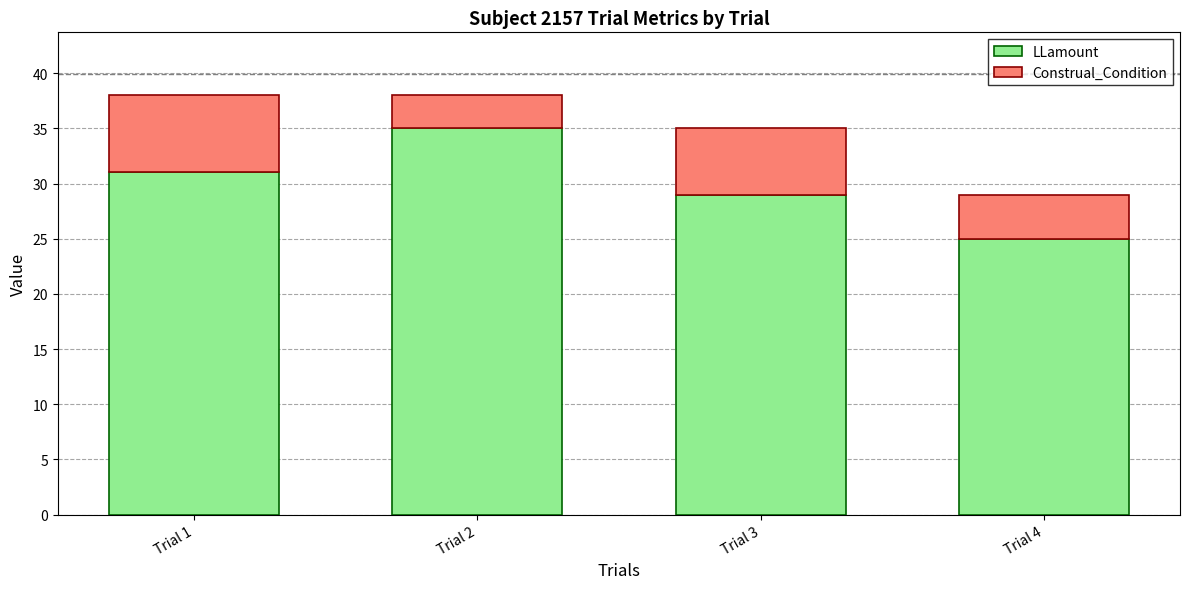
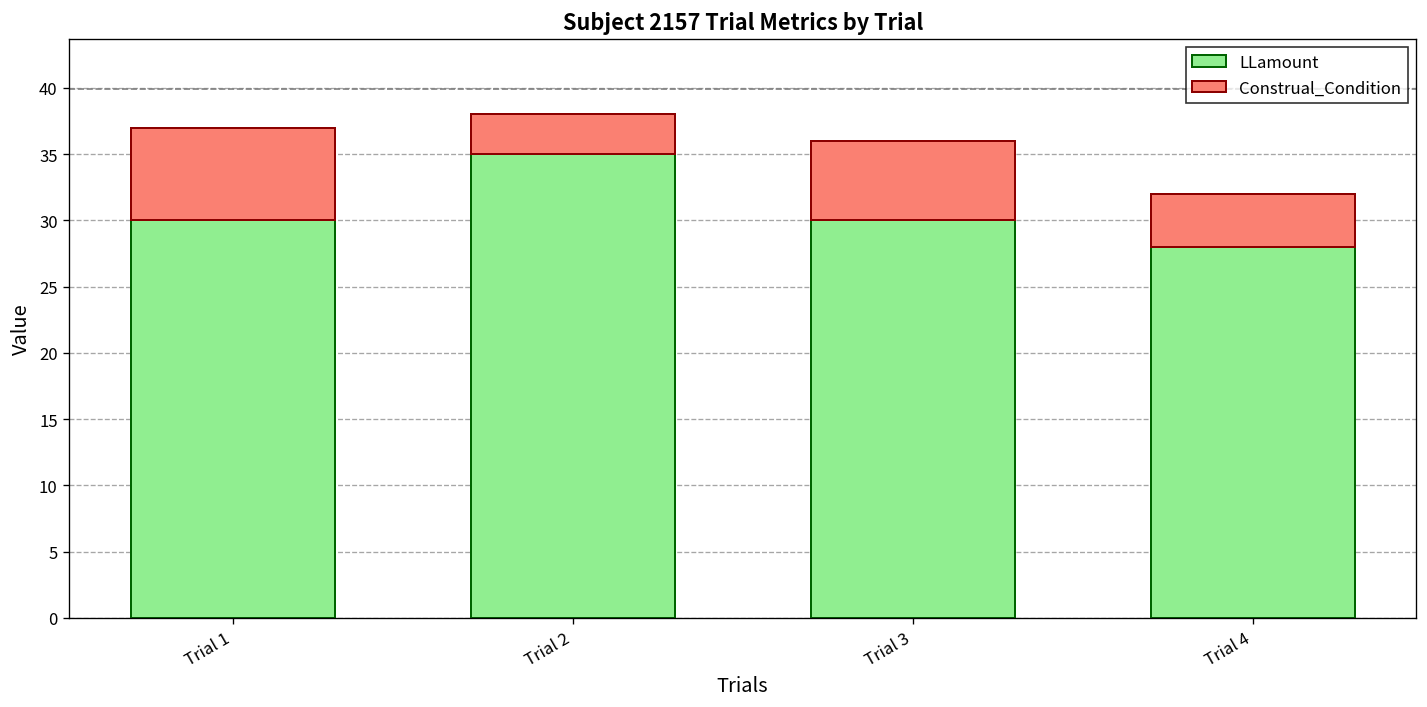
LLamount, Trial 1: 31 -> 30
LLamount, Trial 3: 29 -> 30
LLamount, Trial 4: 25 -> 28
